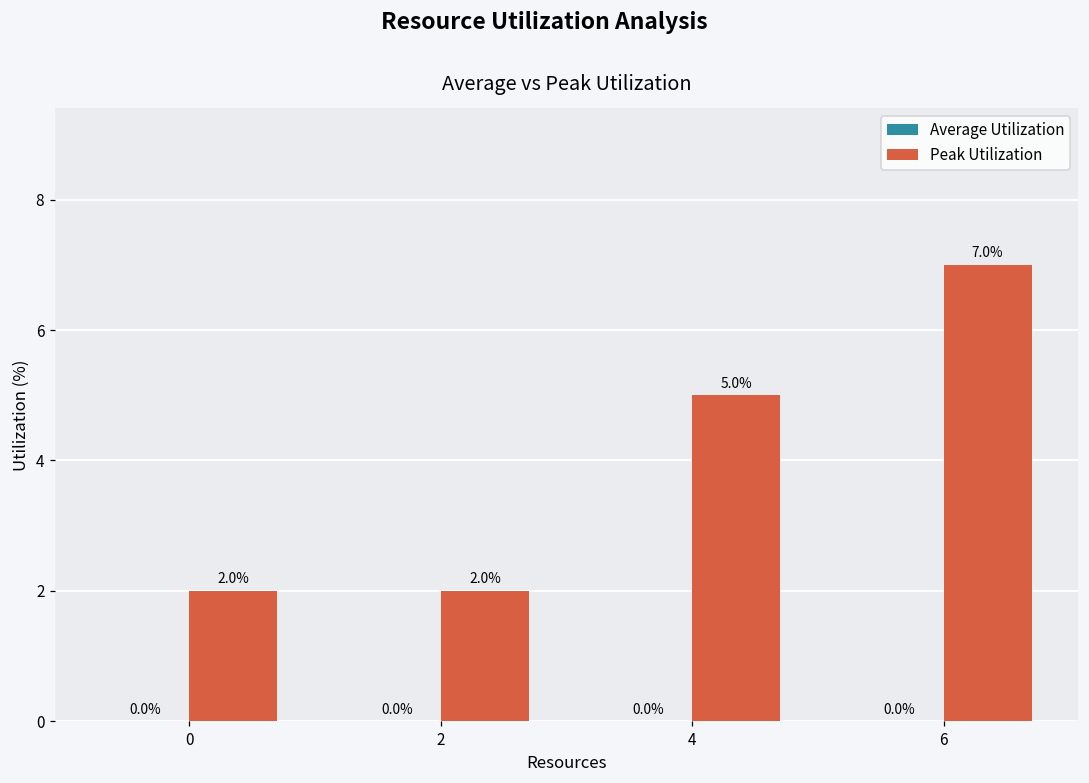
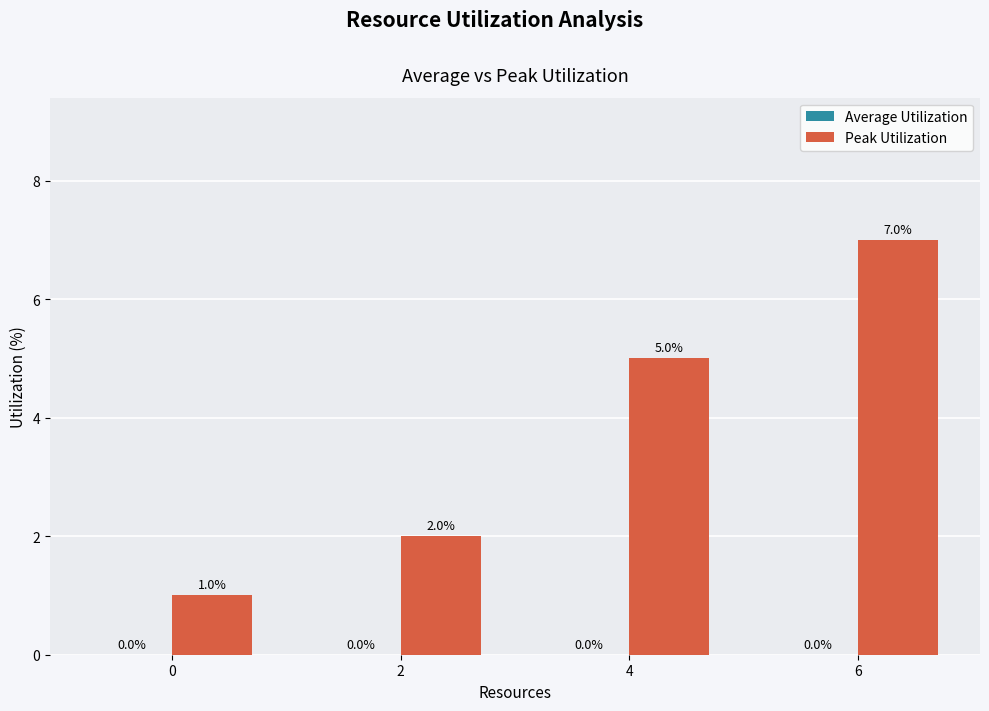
Peak Utilization, 0: 2.0% -> 1.0%
